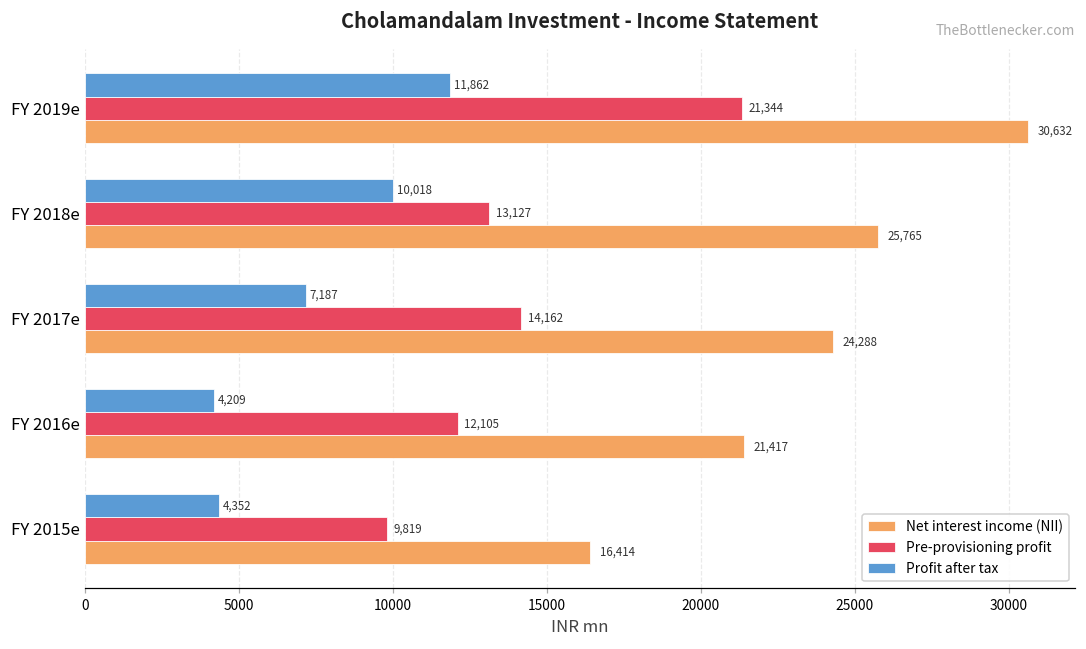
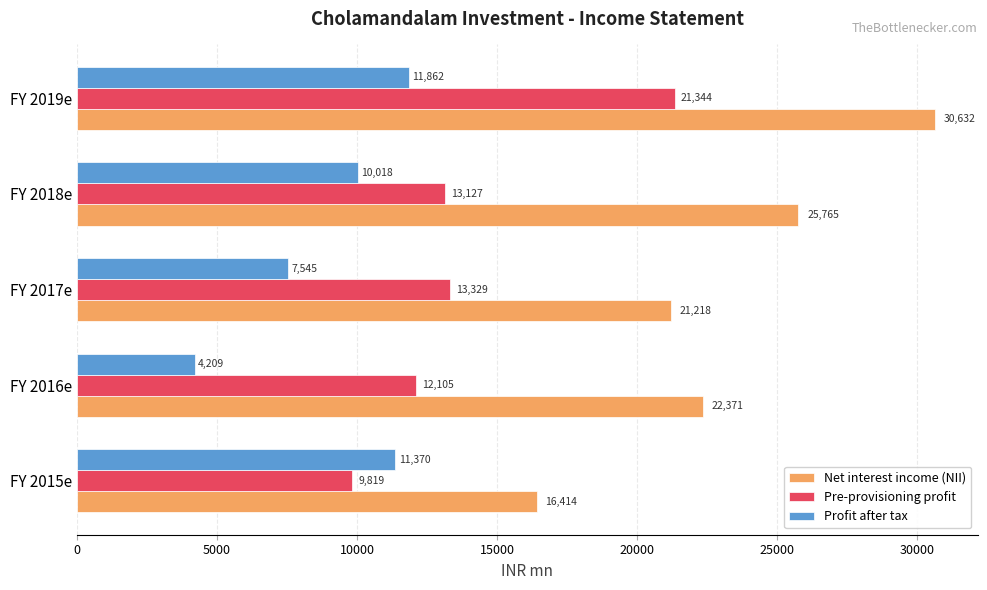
Profit after tax, FY 2017e: 7,187 -> 7,545
Pre-provisioning profit, FY 2017e: 14,162 -> 13,329
Net interest income (NII), FY 2017e: 24,288 -> 21,218
Net interest income (NII), FY 2016e: 21,417 -> 22,371
Profit after tax, FY 2015e: 4,352 -> 11,370
